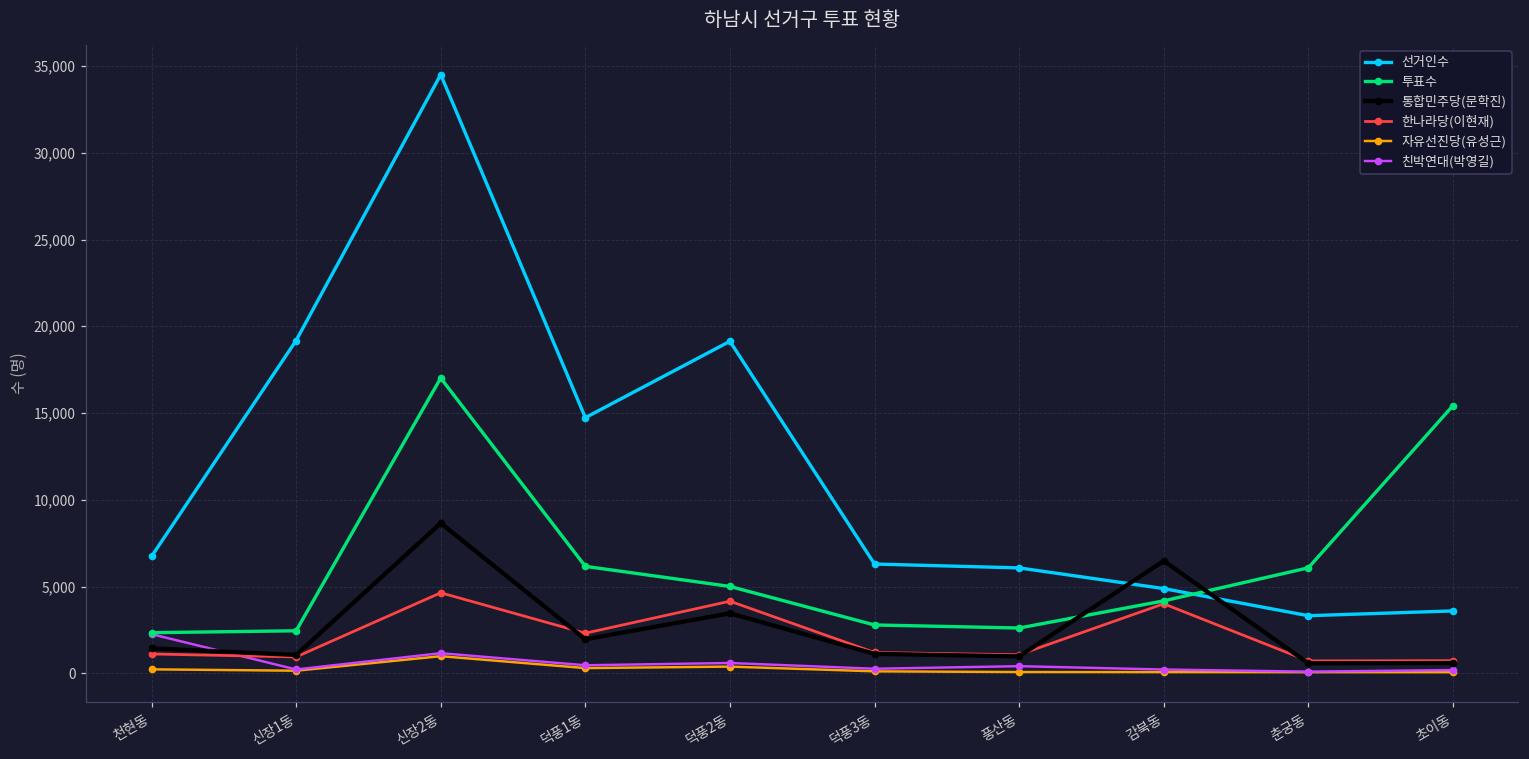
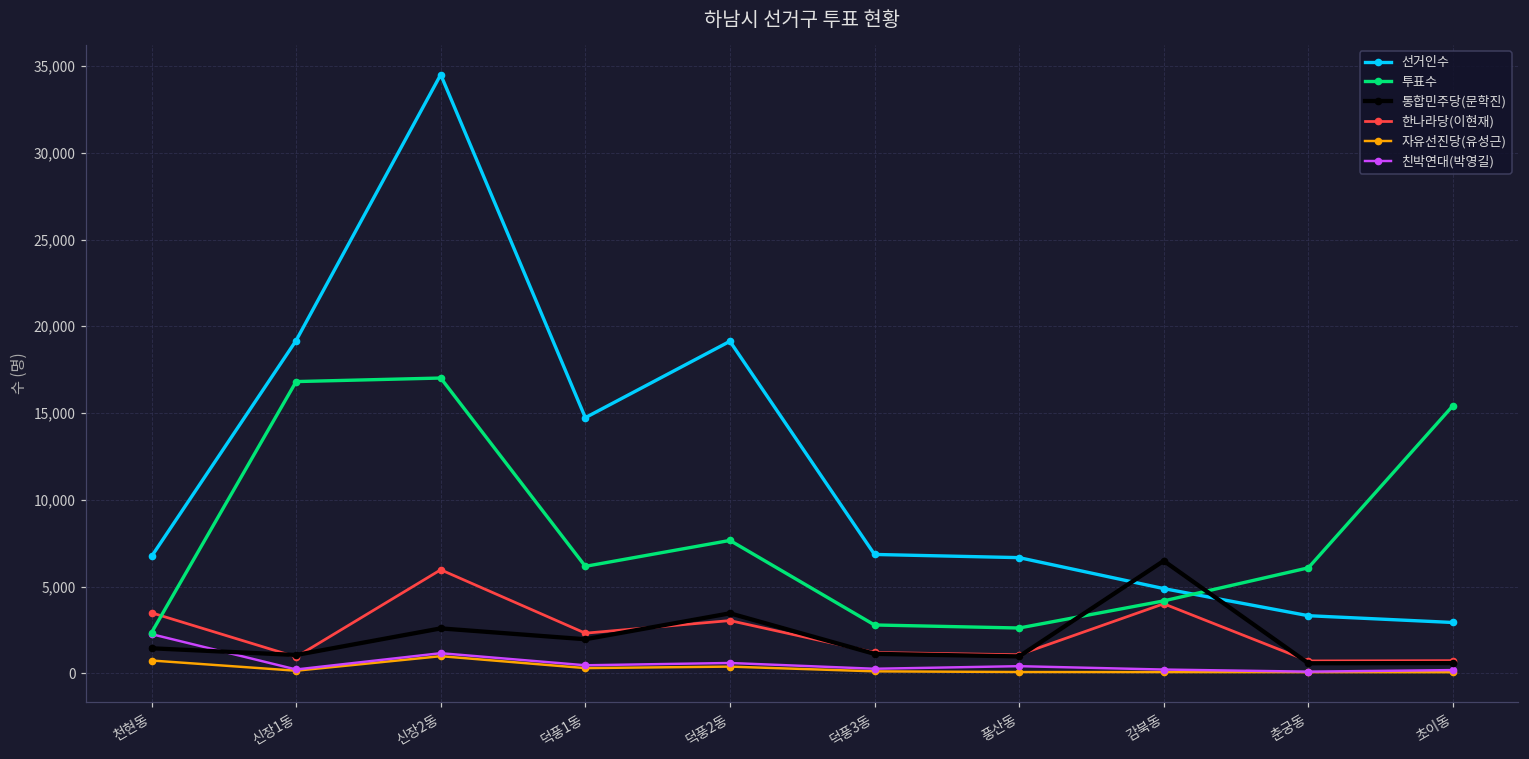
한나라당(이현재), 천현동: 1,100 -> 3,500
자유선진당(유성근), 천현동: 200 -> 700
투표수, 신장1동: 2,500 -> 16,800
통합민주당(문학진), 신장2동: 8,700 -> 2,600
한나라당(이현재), 신장2동: 4,600 -> 6,000
투표수, 덕풍2동: 5,000 -> 7,700
한나라당(이현재), 덕풍2동: 4,200 -> 3,000
선거인수, 덕풍3동: 6,300 -> 6,900
선거인수, 풍산동: 6,100 -> 6,700
선거인수, 초이동: 3,600 -> 2,900
